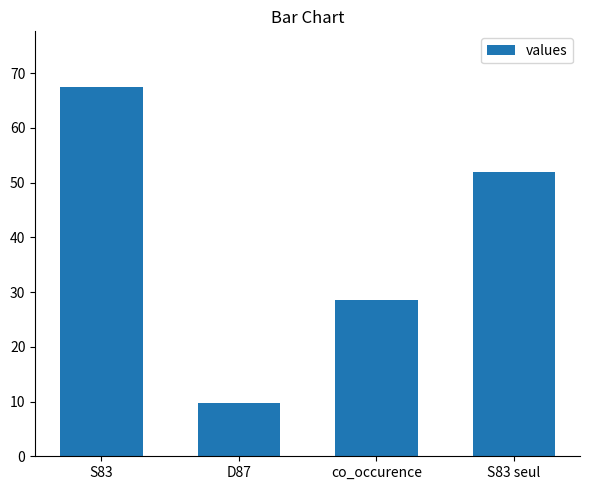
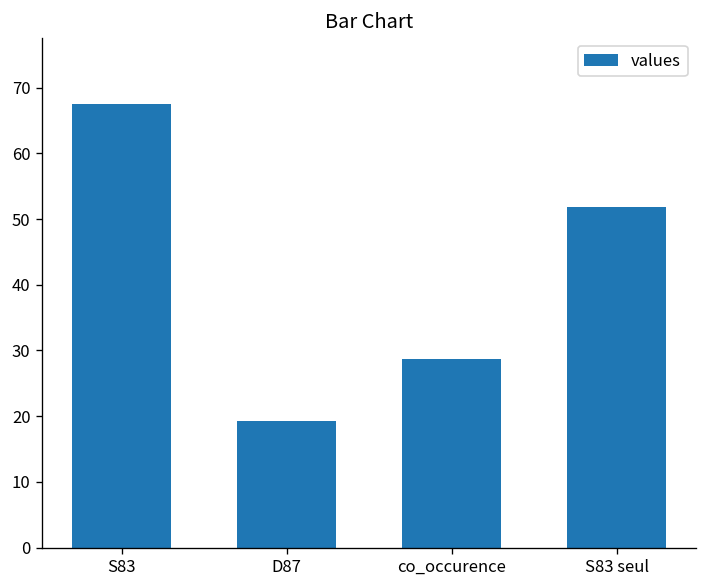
D87: 10 -> 19
